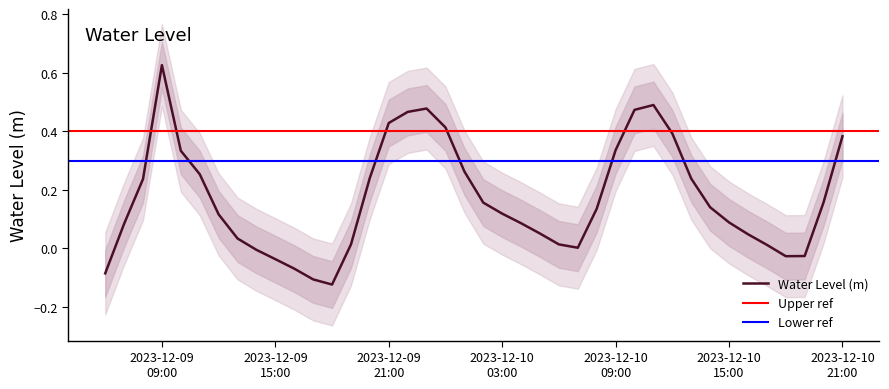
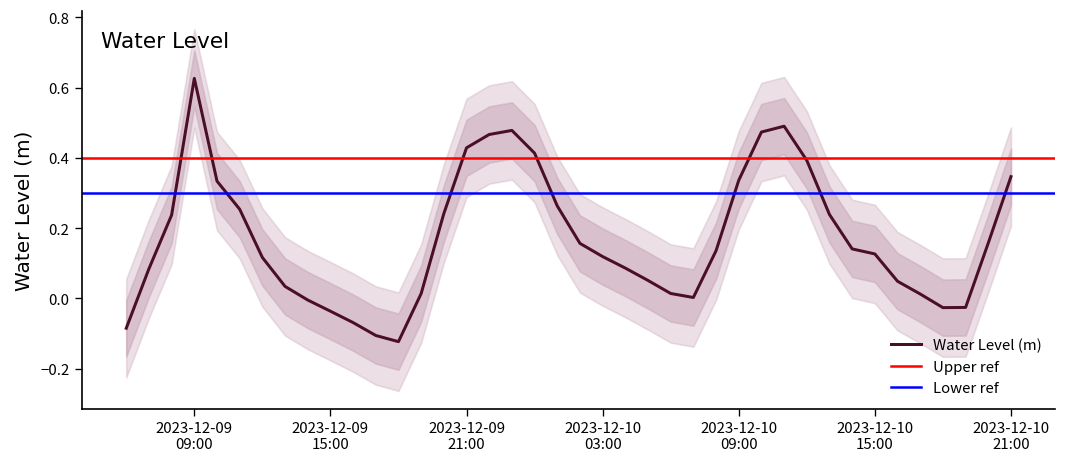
Water Level (m), 2023-12-10 15:00: 0.09 -> 0.13
Water Level (m), 2023-12-10 21:00: 0.38 -> 0.35
